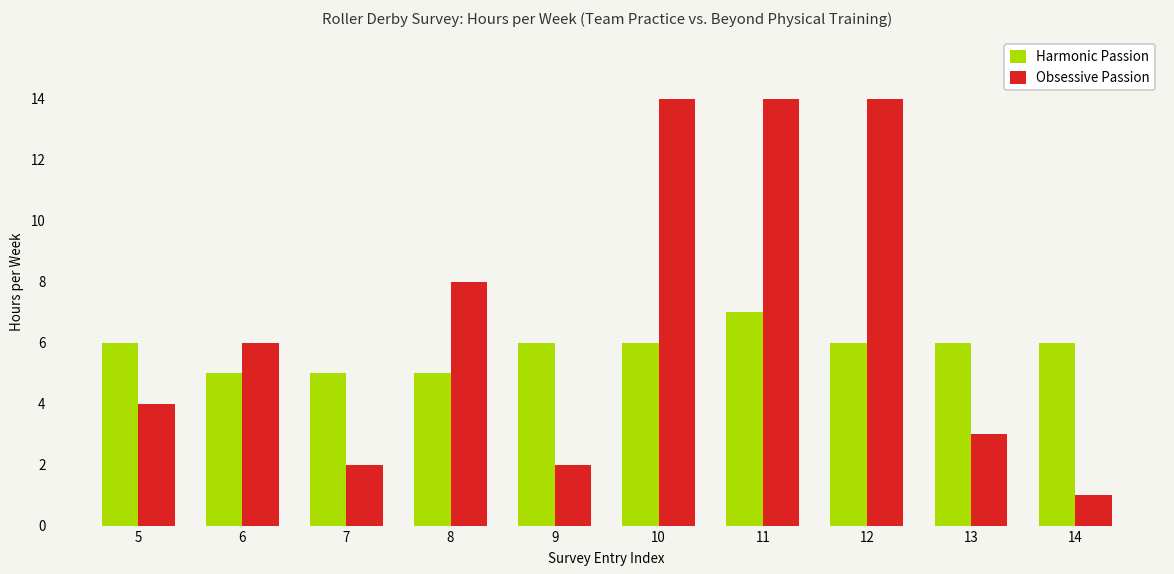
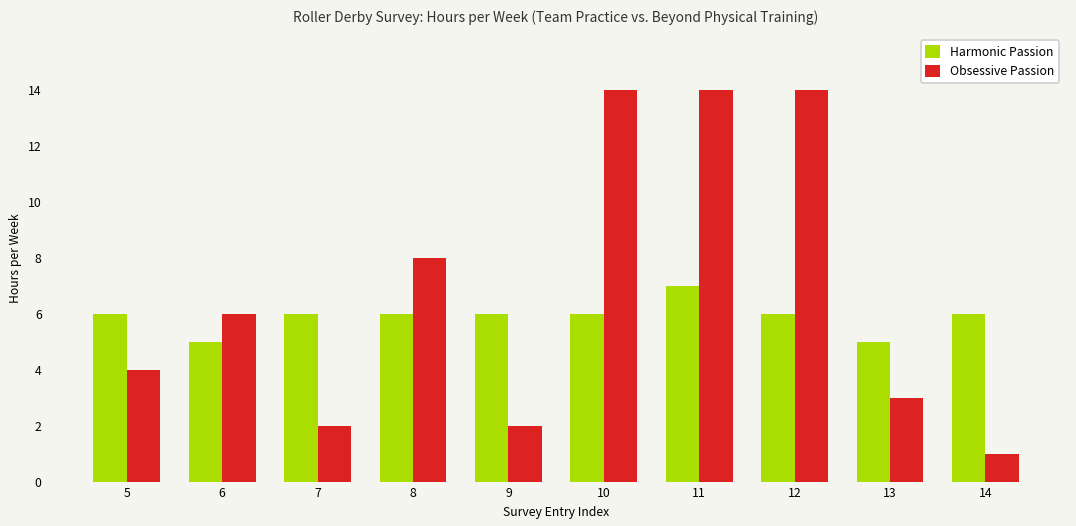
Harmonic Passion, 7: 5 -> 6
Harmonic Passion, 8: 5 -> 6
Harmonic Passion, 13: 6 -> 5
